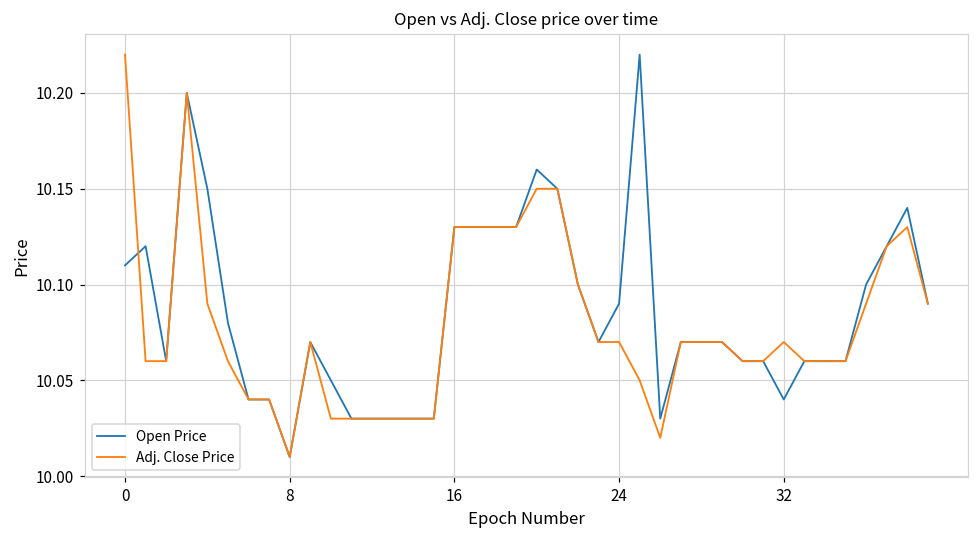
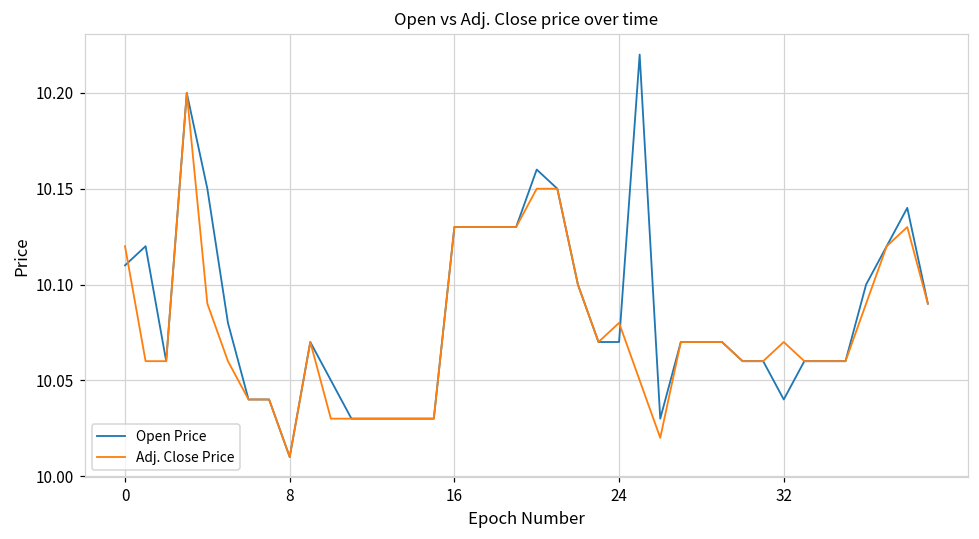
Adj. Close Price, 0: 10.22 -> 10.12
Open Price, 24: 10.09 -> 10.07
Adj. Close Price, 24: 10.07 -> 10.08
